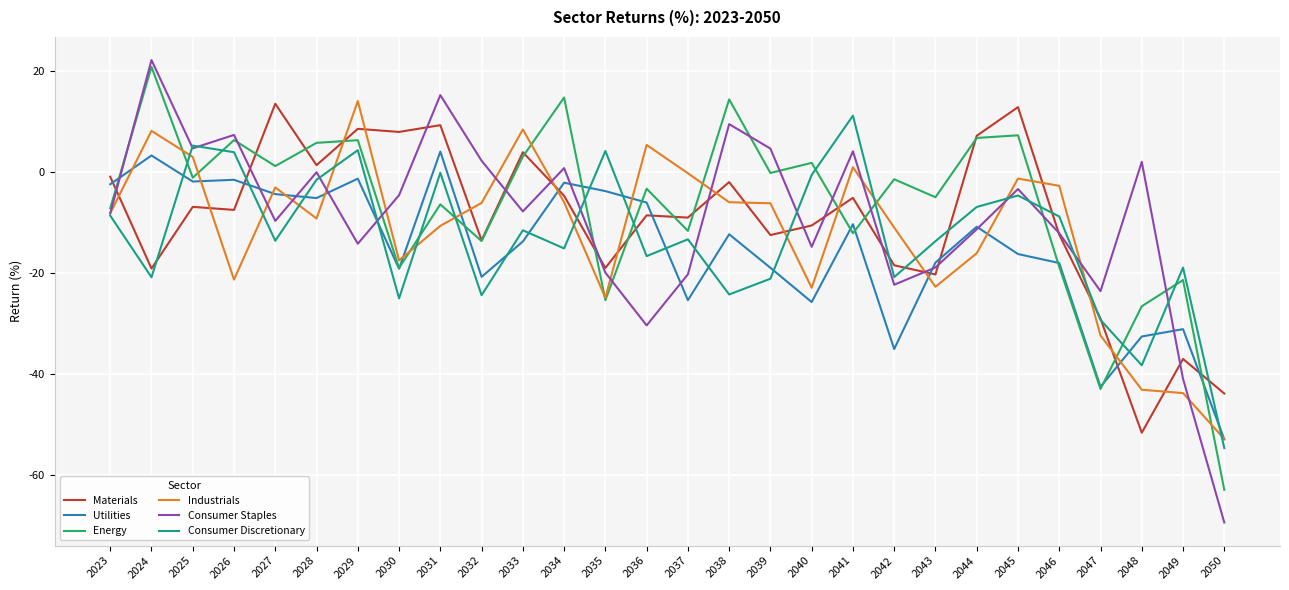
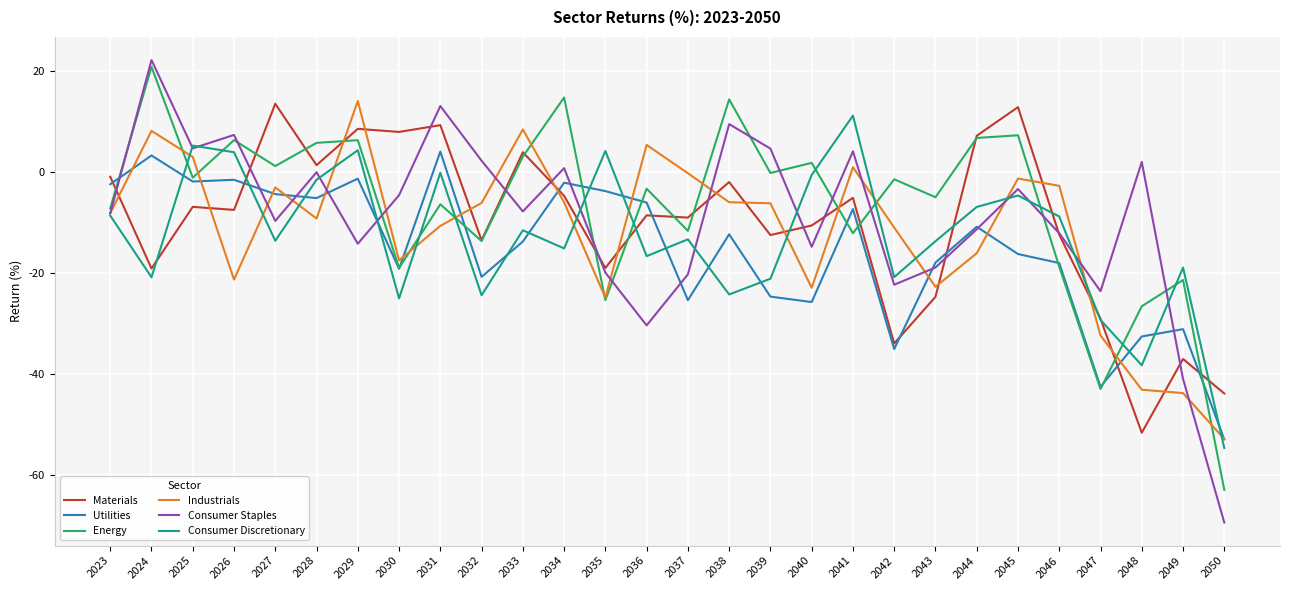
Consumer Staples, 2031: 15 -> 13
Utilities, 2039: -19 -> -25
Utilities, 2041: -10 -> -7
Materials, 2042: -18 -> -34
Materials, 2043: -20 -> -25
